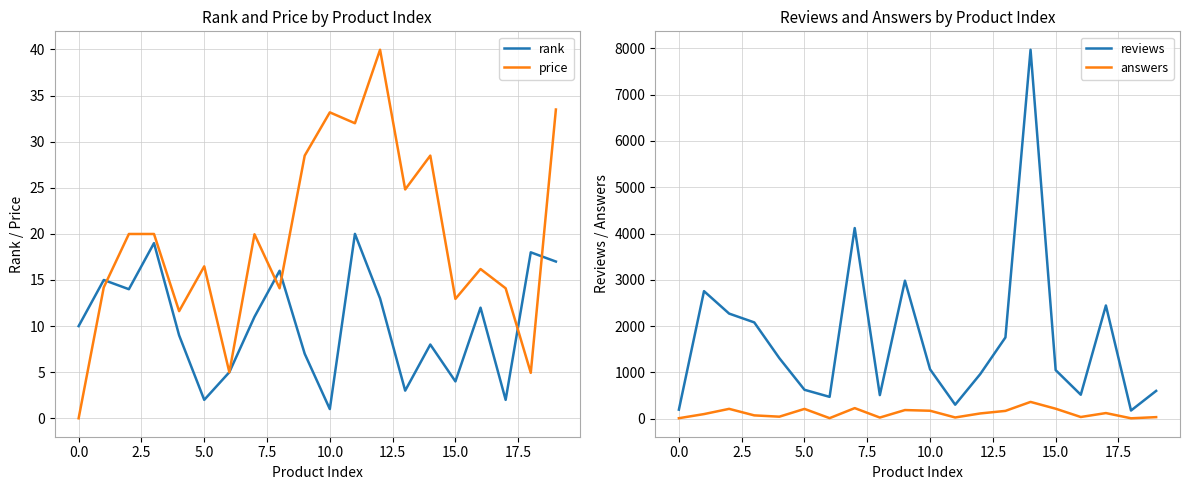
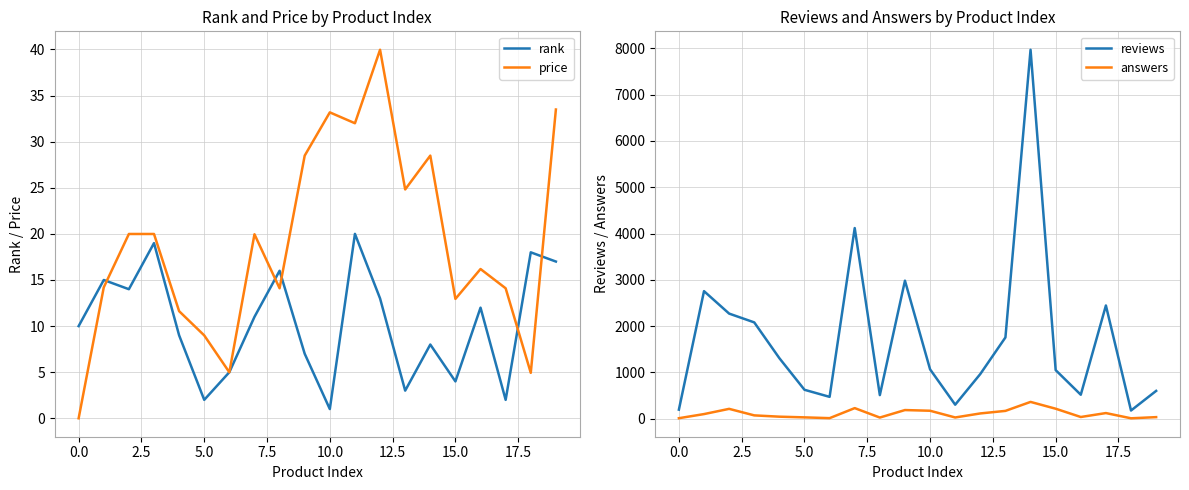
Rank and Price by Product Index, price, 5.0: 16 -> 9
Reviews and Answers by Product Index, answers, 5.0: 200 -> 0
